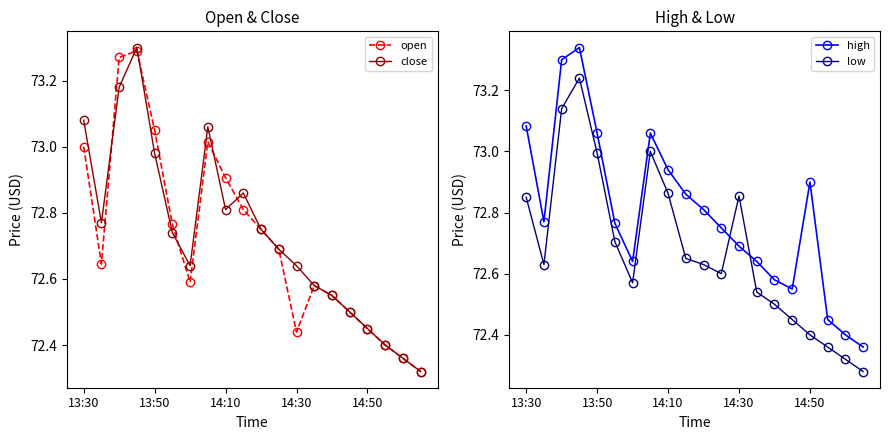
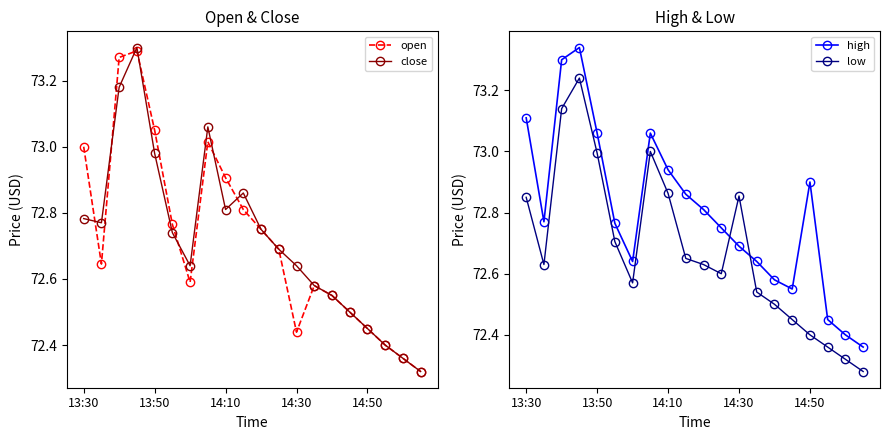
Open & Close, close, 13:30: 73.08 -> 72.78
High & Low, high, 13:30: 73.08 -> 73.11
